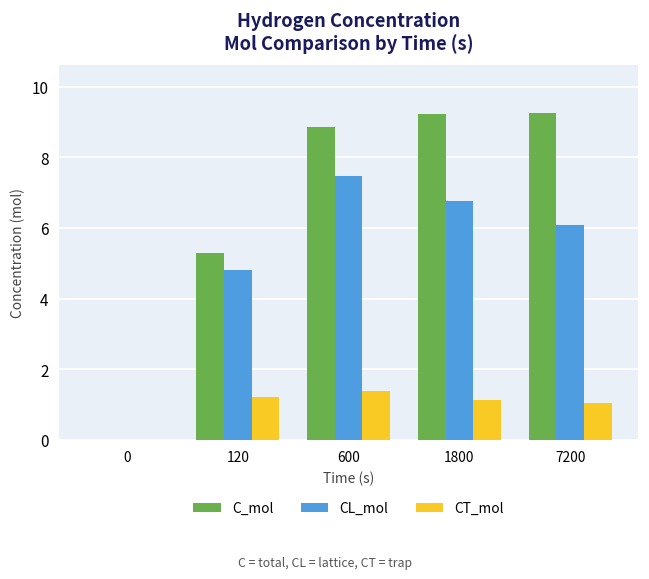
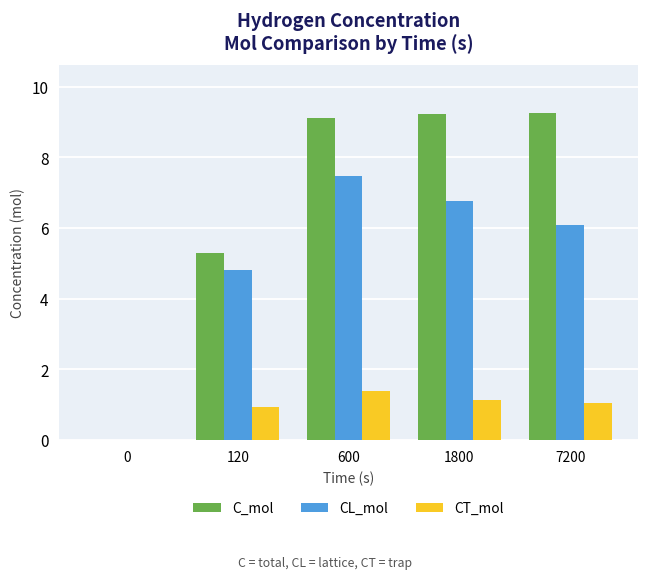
CT_mol, 120: 1.2 -> 0.9
C_mol, 600: 8.9 -> 9.1
